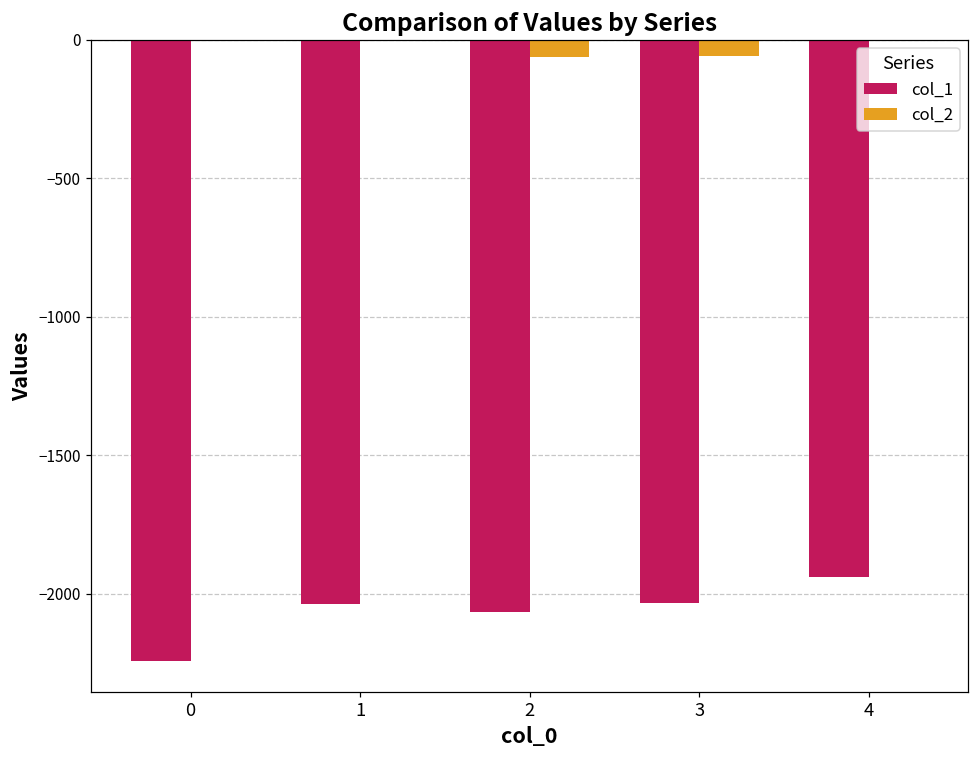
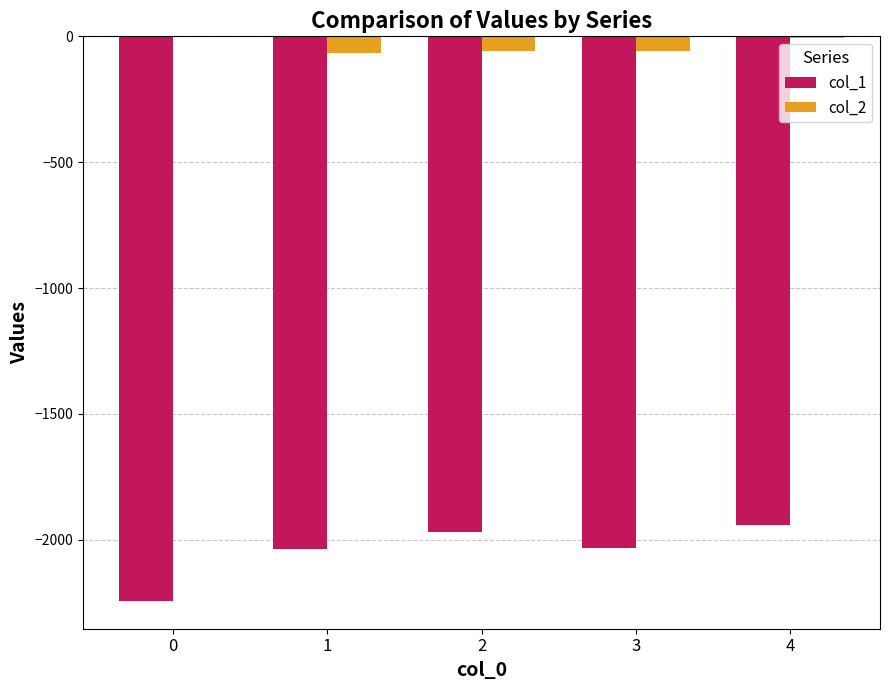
col_2, 1: 0 -> -70
col_1, 2: -2070 -> -1970
